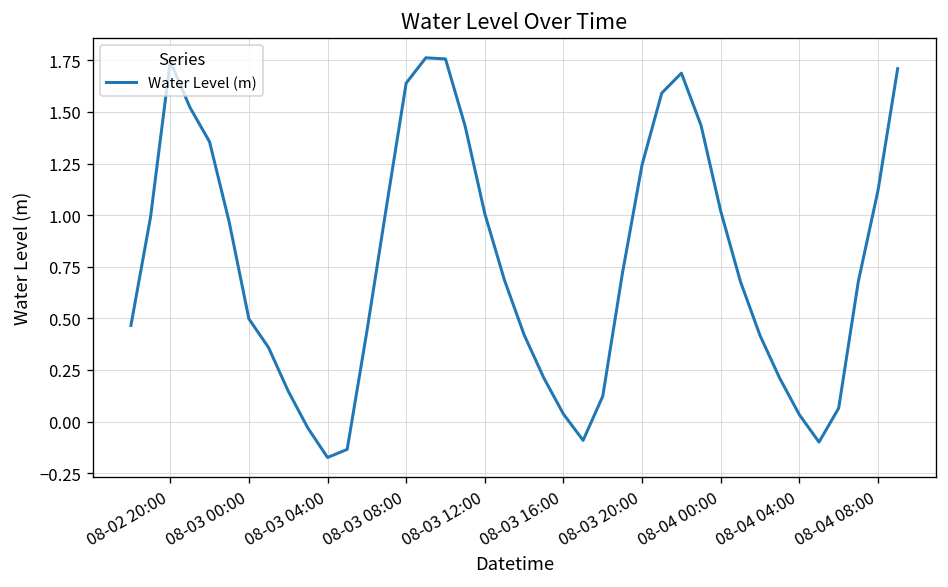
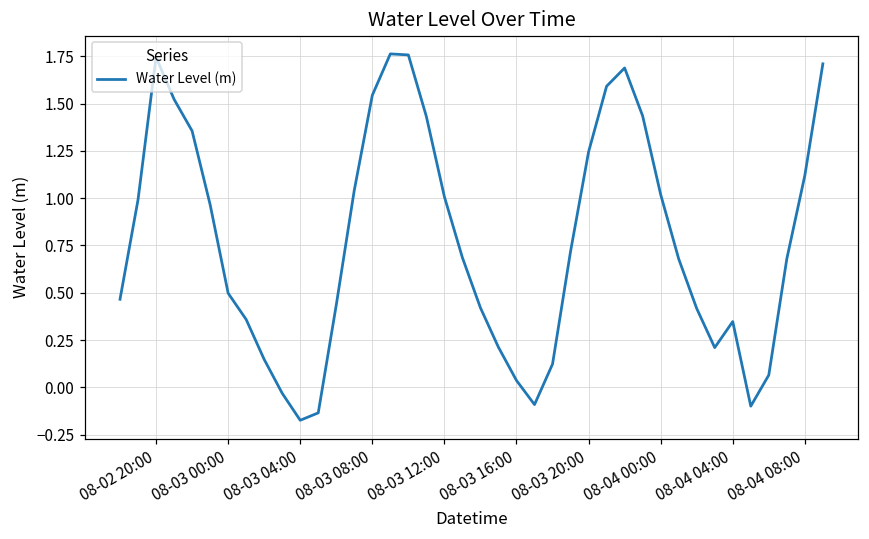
08-03 08:00: 1.64 -> 1.54
08-04 04:00: 0.03 -> 0.35
